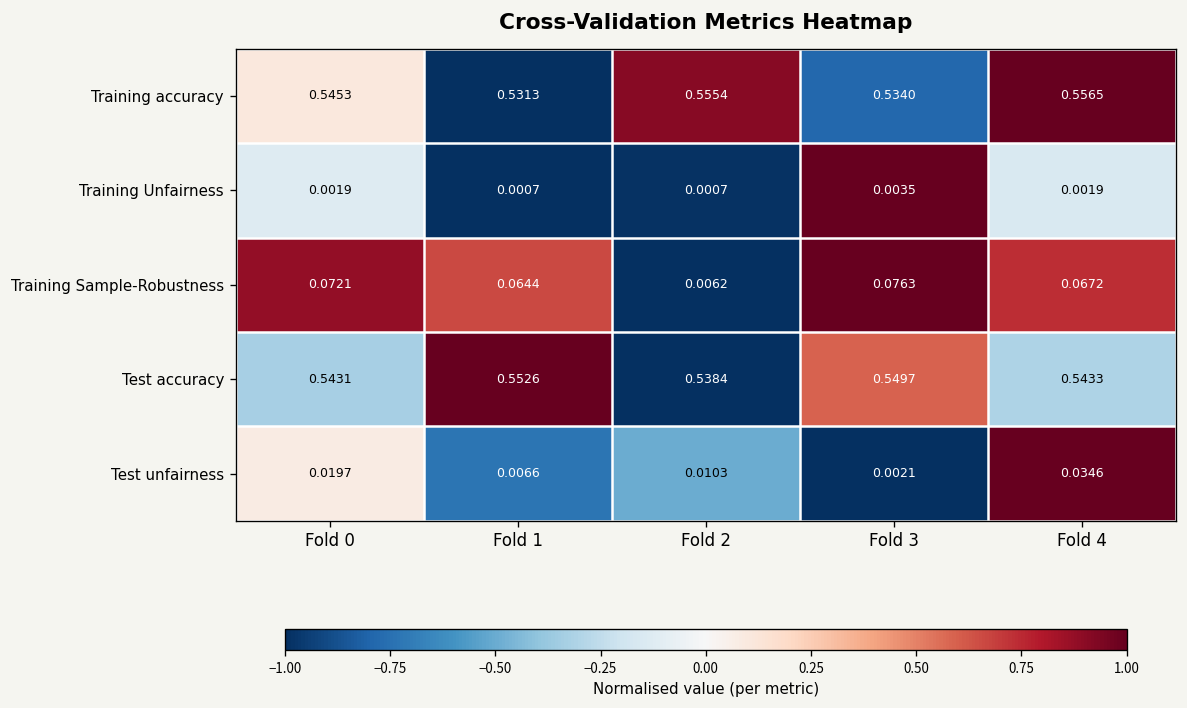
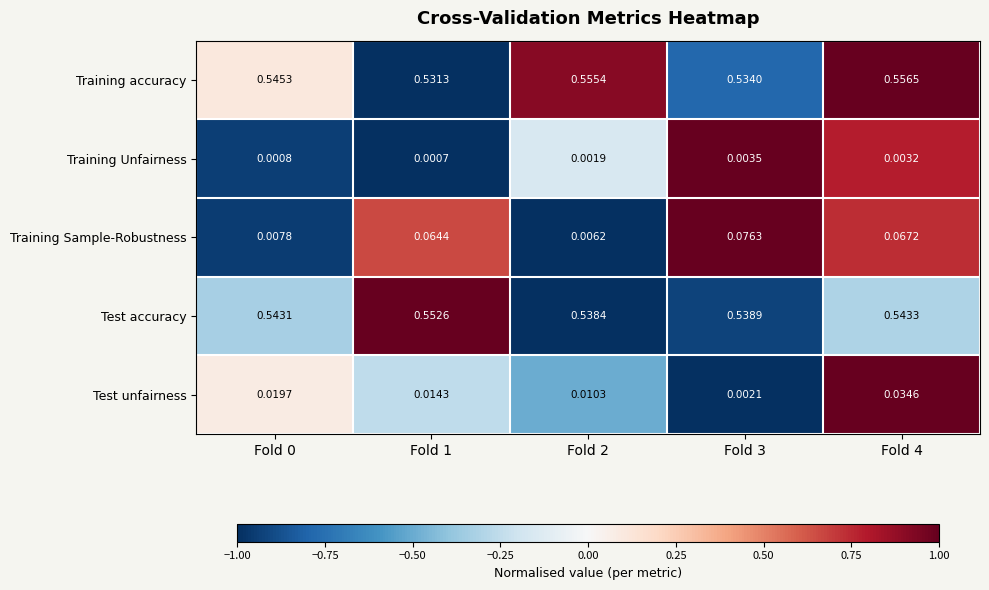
Training Unfairness, Fold 0: 0.0019 -> 0.0008
Training Unfairness, Fold 2: 0.0007 -> 0.0019
Training Unfairness, Fold 4: 0.0019 -> 0.0032
Training Sample-Robustness, Fold 0: 0.0721 -> 0.0078
Test accuracy, Fold 3: 0.5497 -> 0.5389
Test unfairness, Fold 1: 0.0066 -> 0.0143
